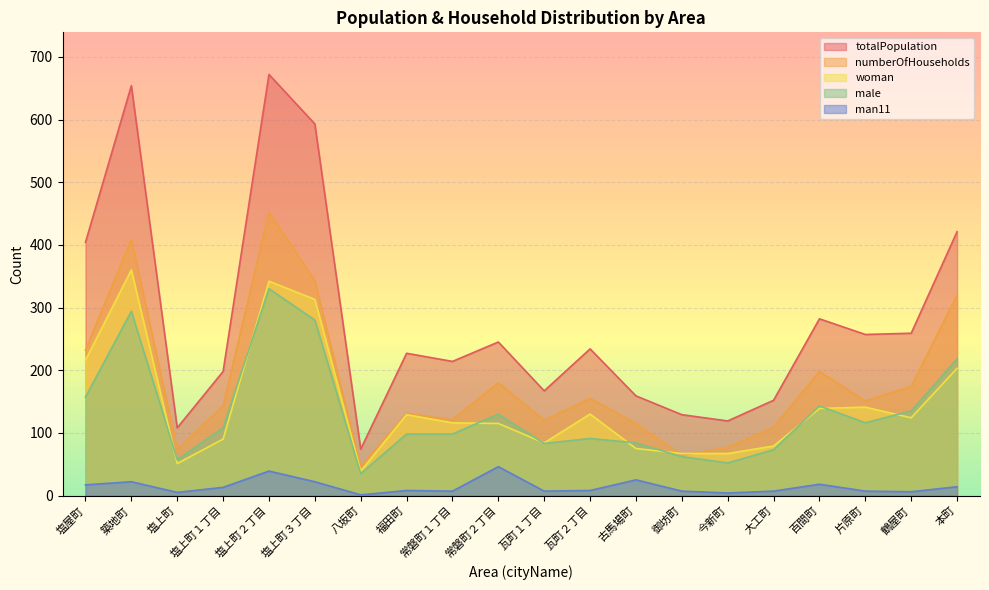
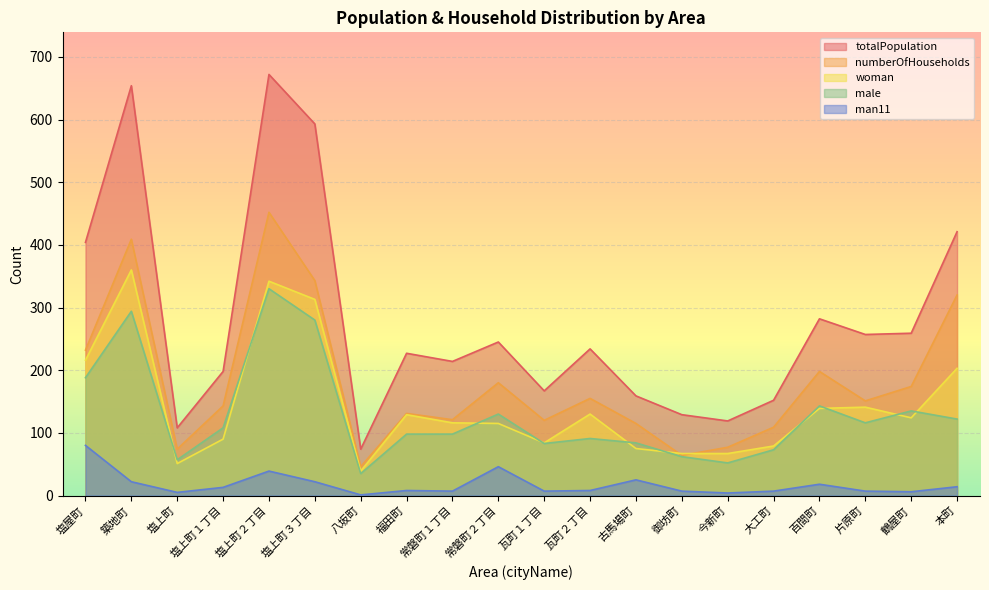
male, 塩屋町: 160 -> 190
man11, 塩屋町: 20 -> 80
male, 本町: 220 -> 120
